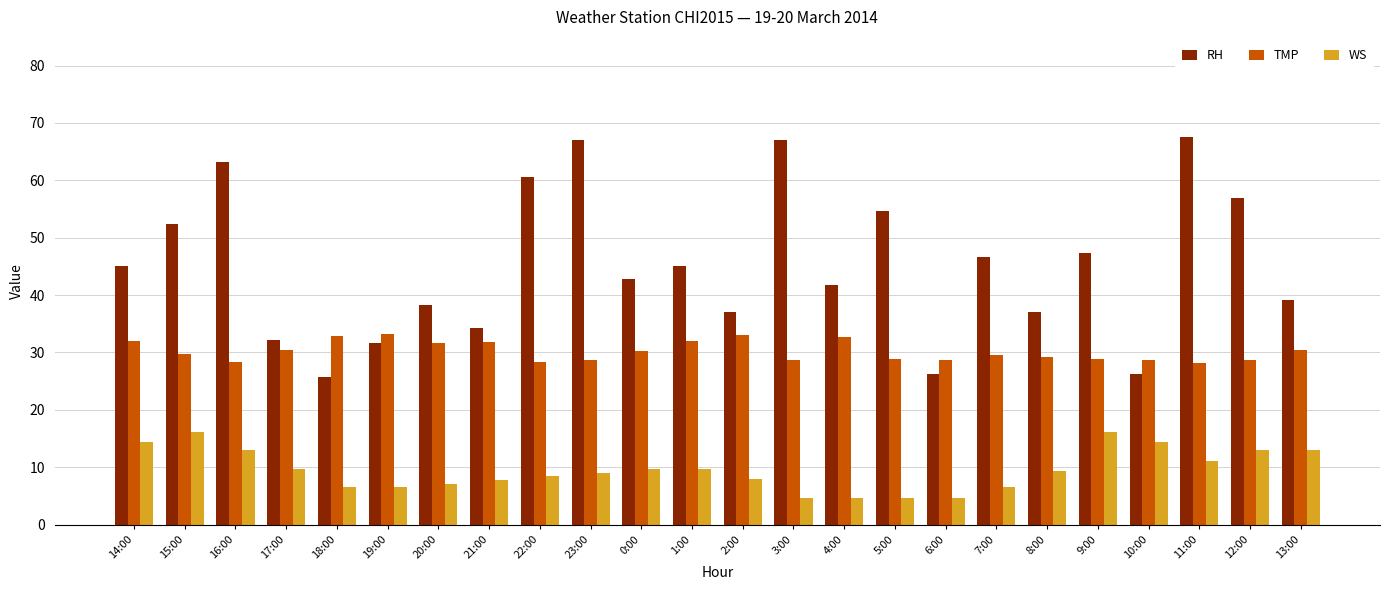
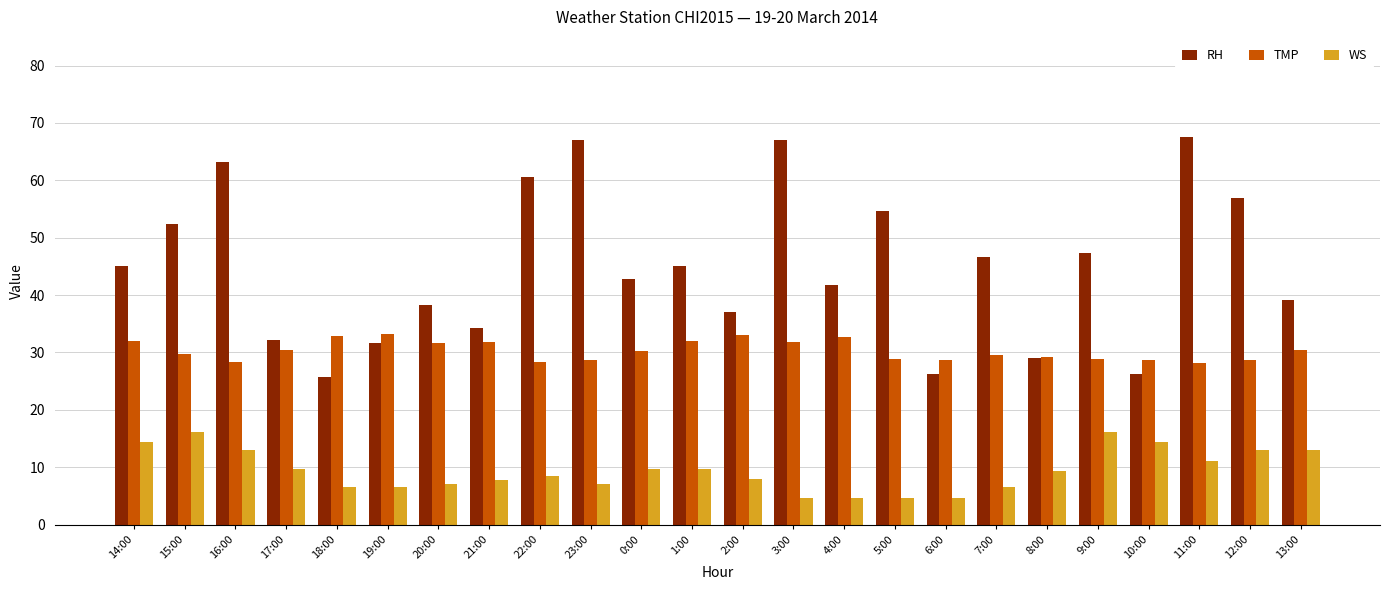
WS, 23:00: 9 -> 7
TMP, 3:00: 29 -> 32
RH, 8:00: 37 -> 29
